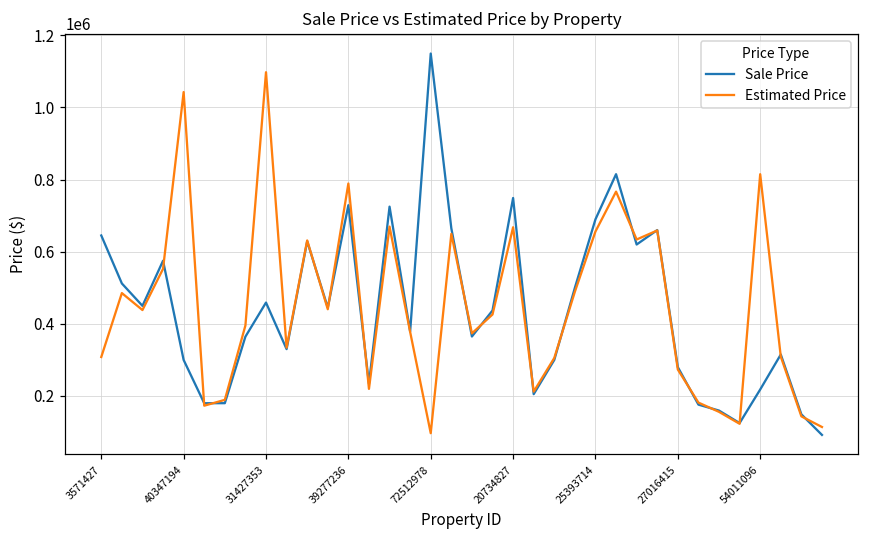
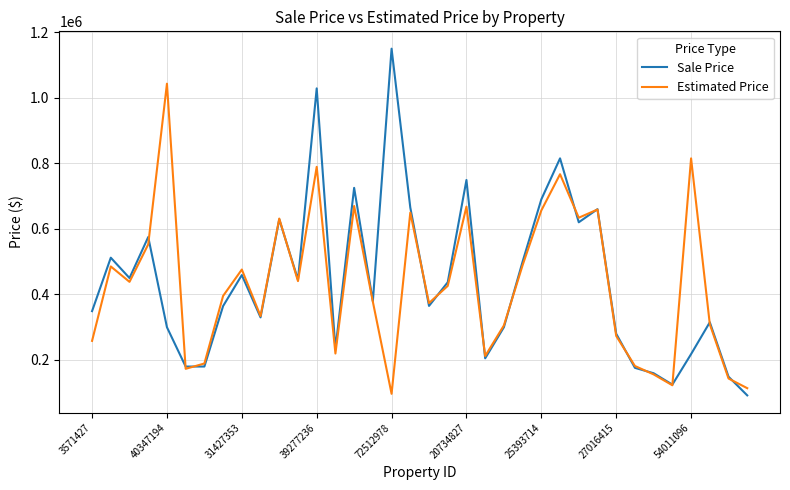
Sale Price, 3571427: 650000 -> 350000
Estimated Price, 3571427: 310000 -> 260000
Estimated Price, 31427353: 1100000 -> 480000
Sale Price, 39277236: 730000 -> 1030000
